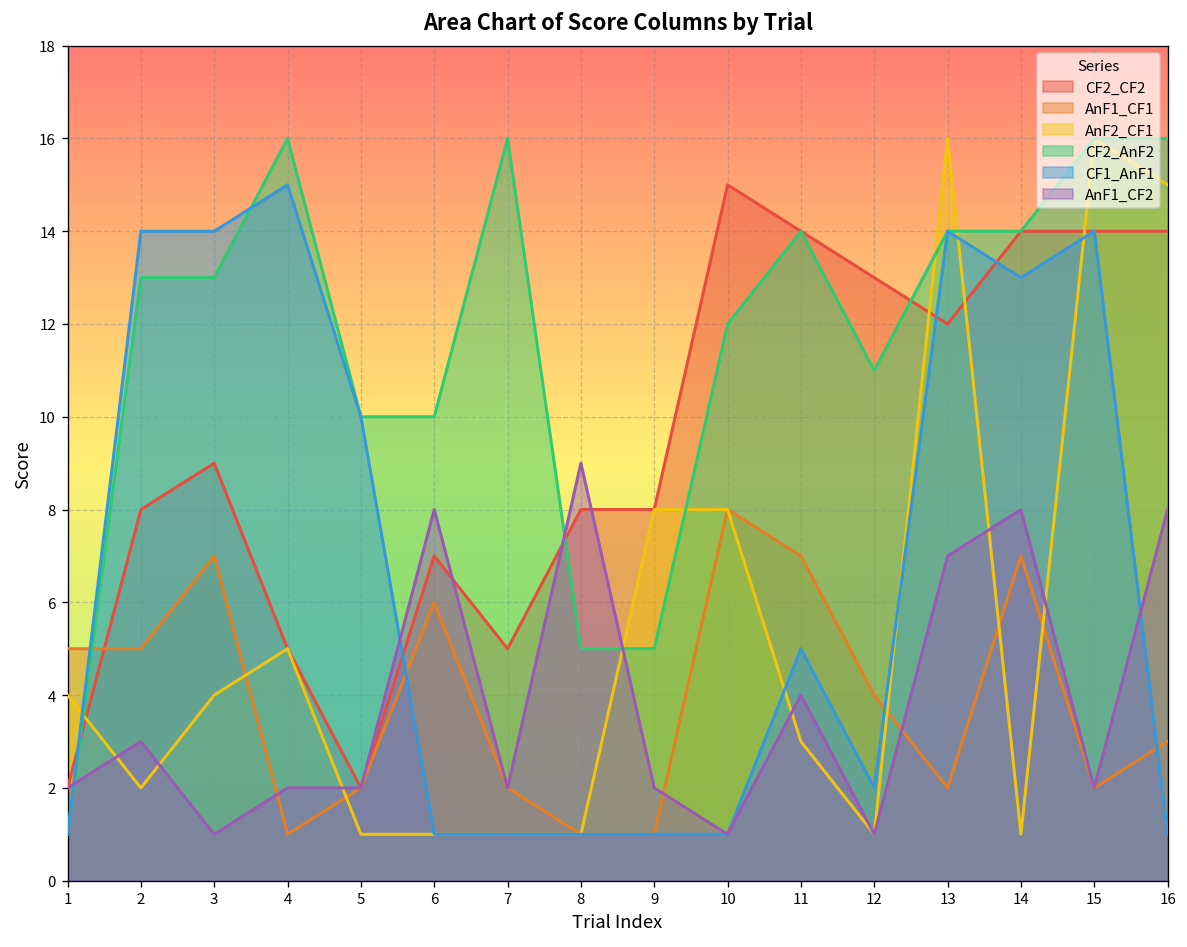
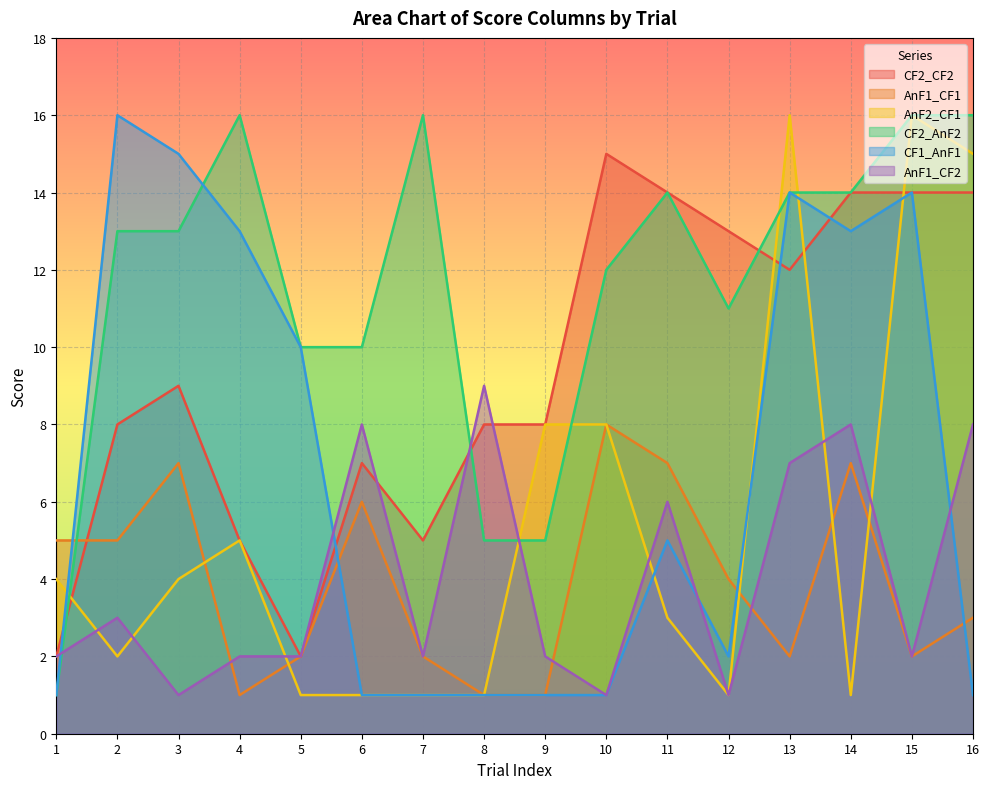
CF1_AnF1, 2: 14 -> 16
CF1_AnF1, 3: 14 -> 15
CF1_AnF1, 4: 15 -> 13
AnF1_CF2, 11: 4 -> 6
